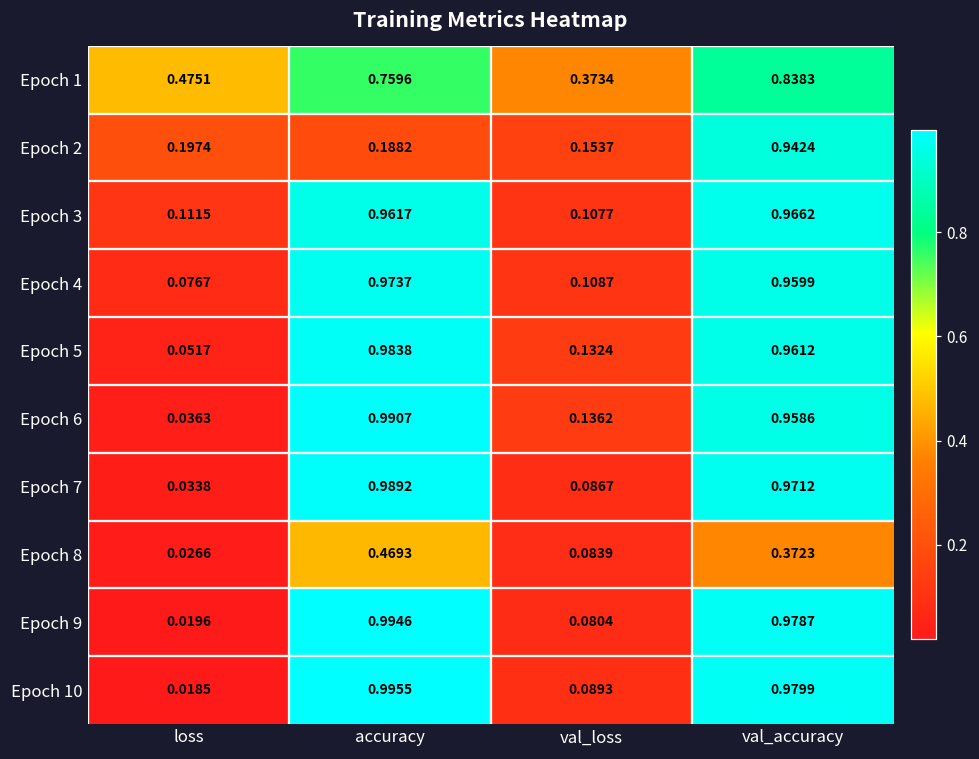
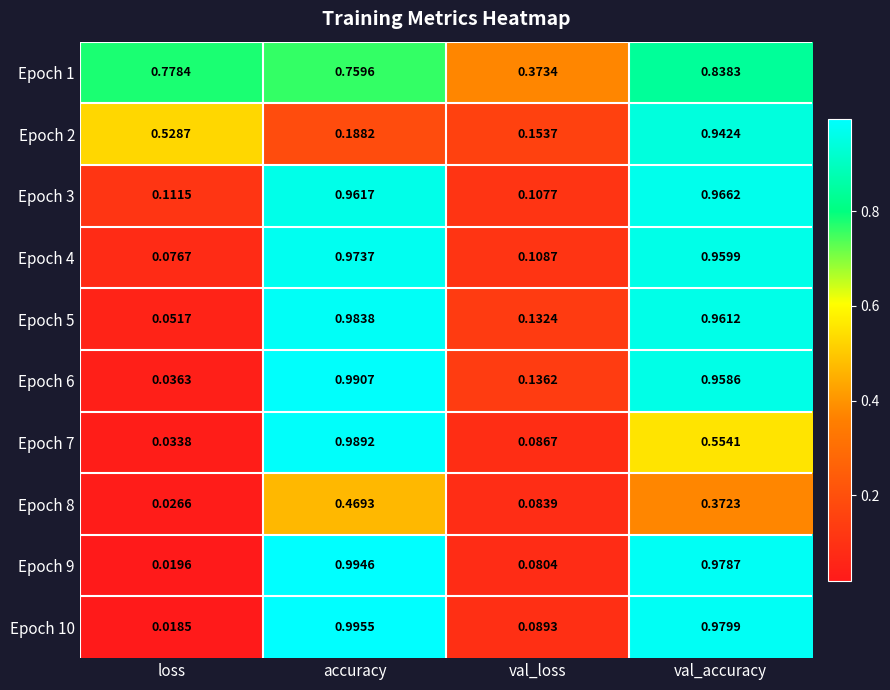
Epoch 1, loss: 0.4751 -> 0.7784
Epoch 2, loss: 0.1974 -> 0.5287
Epoch 7, val_accuracy: 0.9712 -> 0.5541
